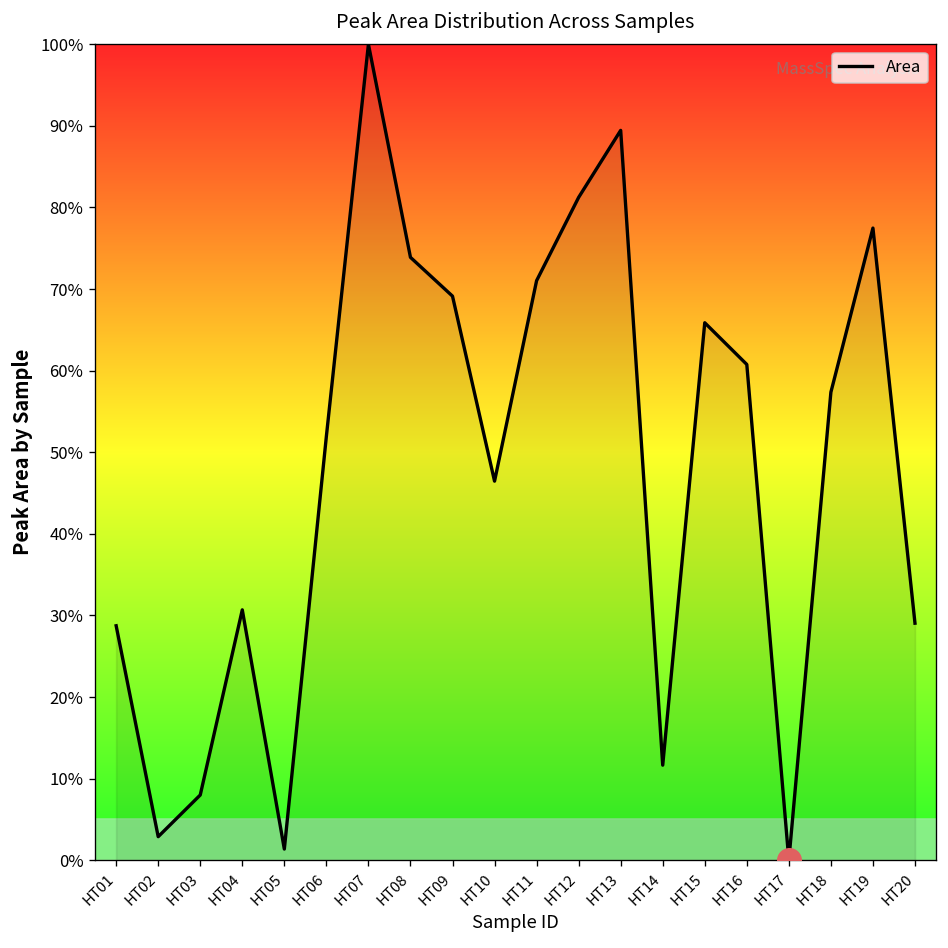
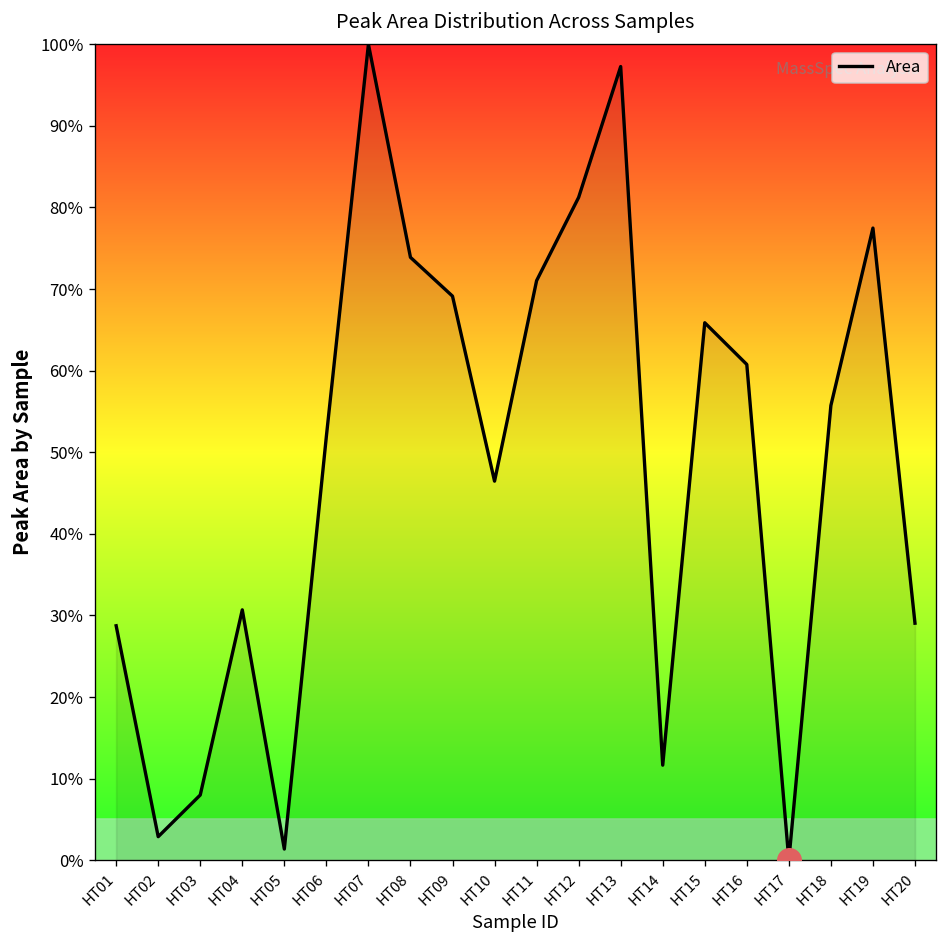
Area, HT13: 89% -> 97%
Area, HT18: 57% -> 56%
